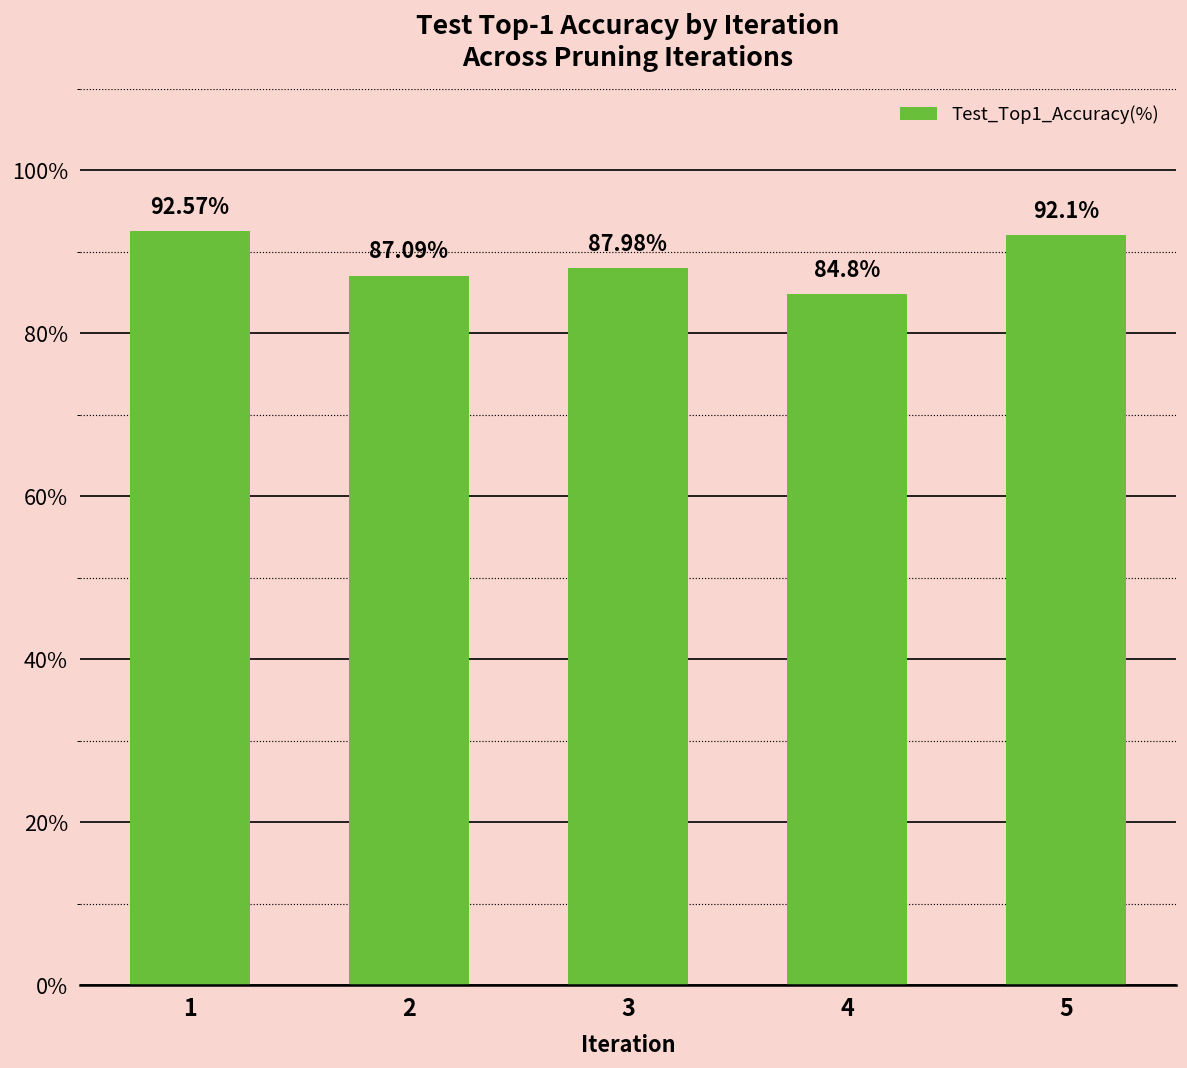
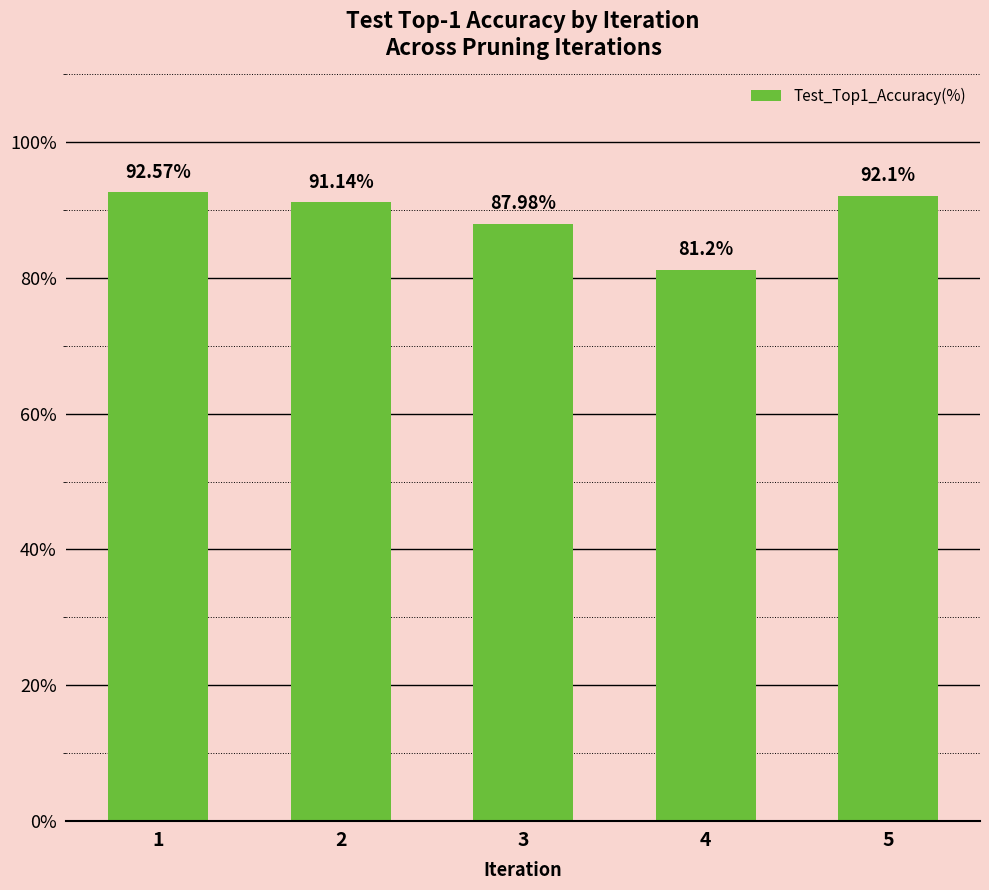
2: 87.09% -> 91.14%
4: 84.8% -> 81.2%
